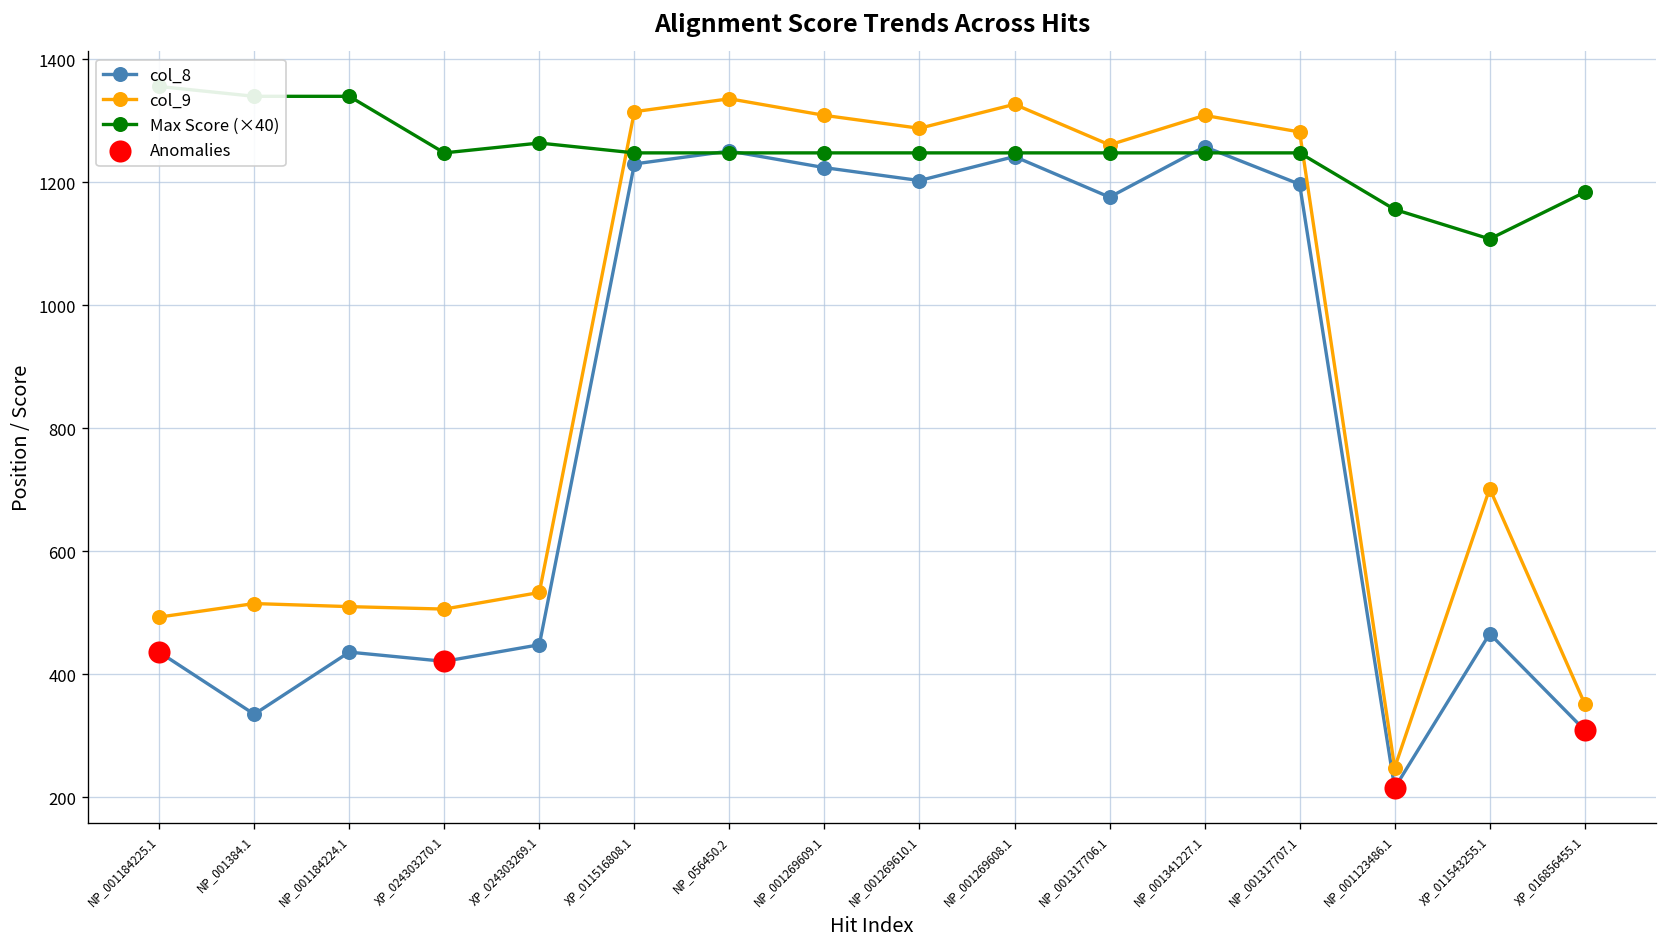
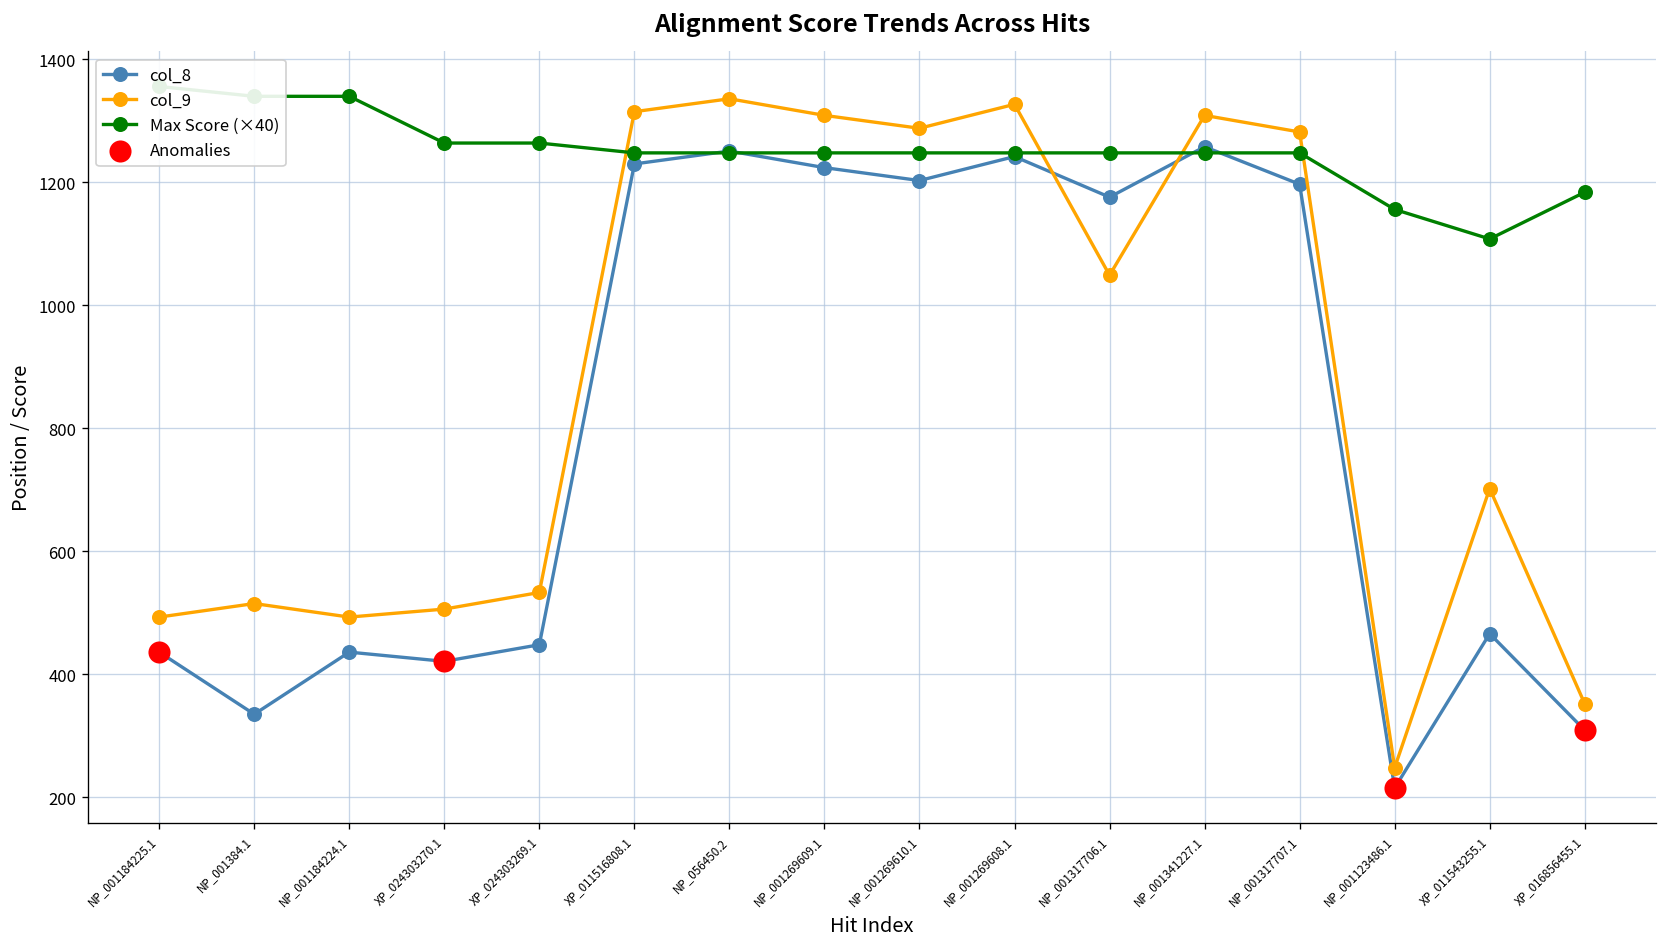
col_9, NP_001184224.1: 510 -> 490
Max Score (×40), XP_024303270.1: 1250 -> 1260
col_9, NP_001317706.1: 1260 -> 1050
